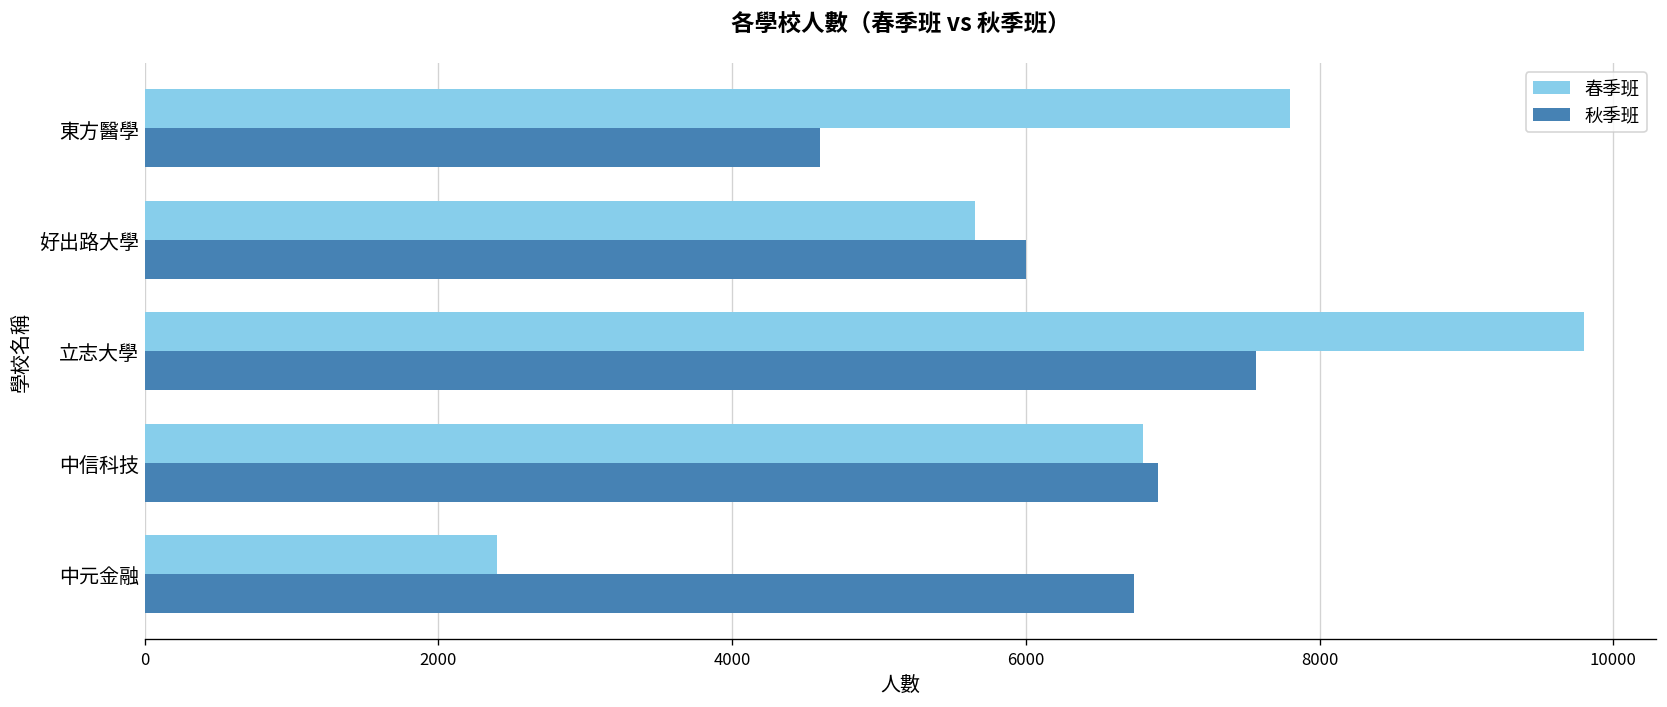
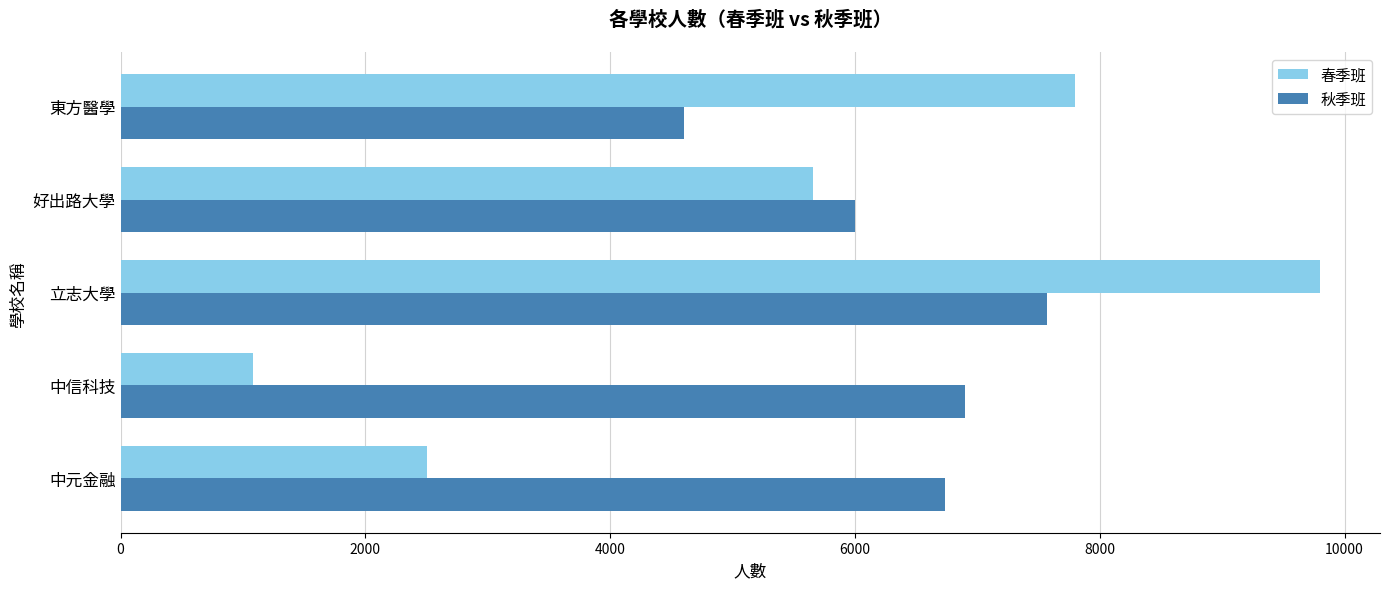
春季班, 中信科技: 6800 -> 1090
春季班, 中元金融: 2400 -> 2500
